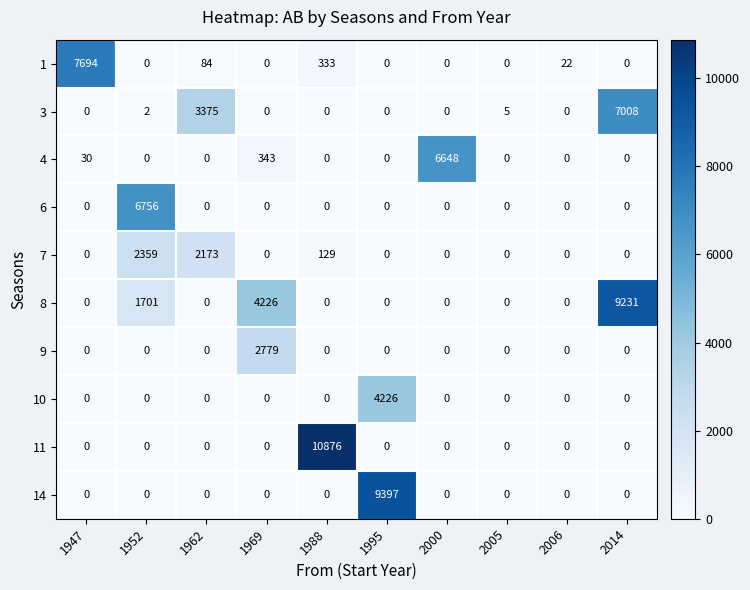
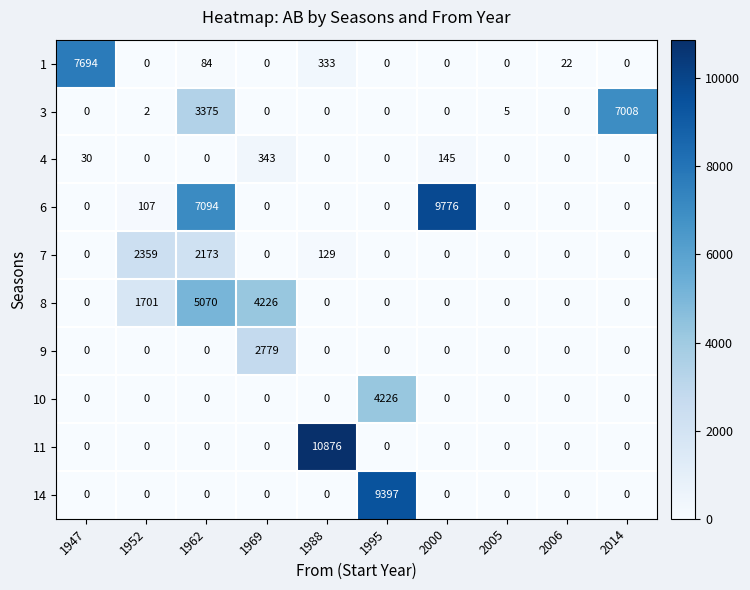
4, 2000: 6648 -> 145
6, 1952: 6756 -> 107
6, 1962: 0 -> 7094
6, 2000: 0 -> 9776
8, 1962: 0 -> 5070
8, 2014: 9231 -> 0
